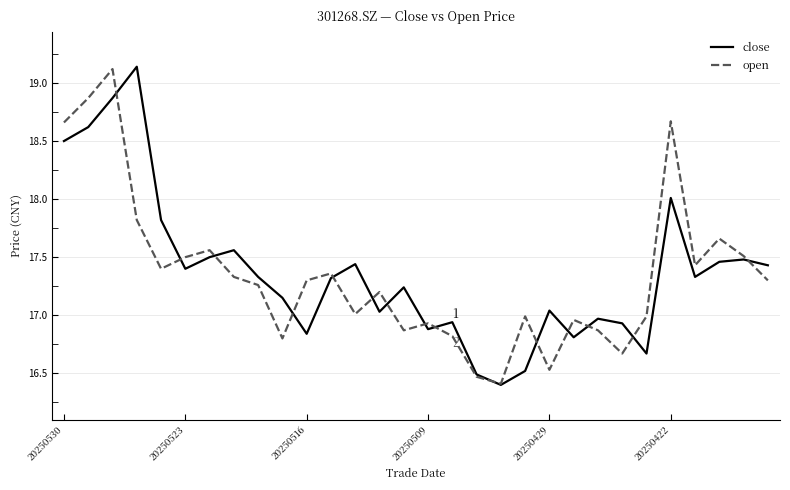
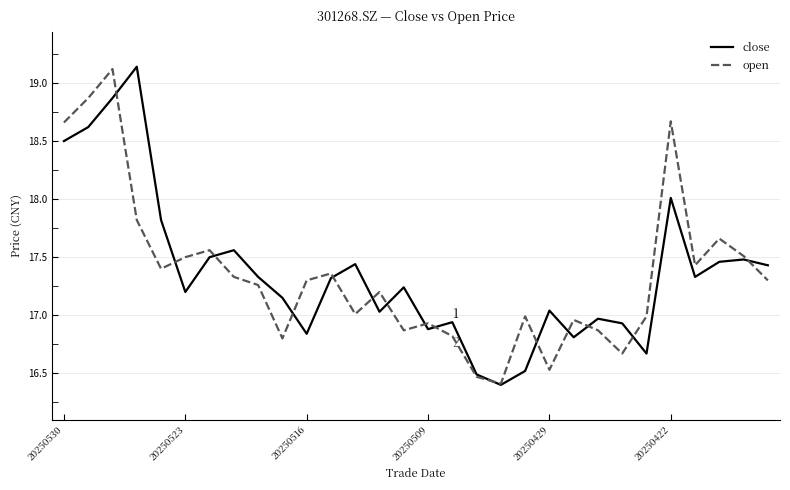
close, 20250523: 17.4 -> 17.2
